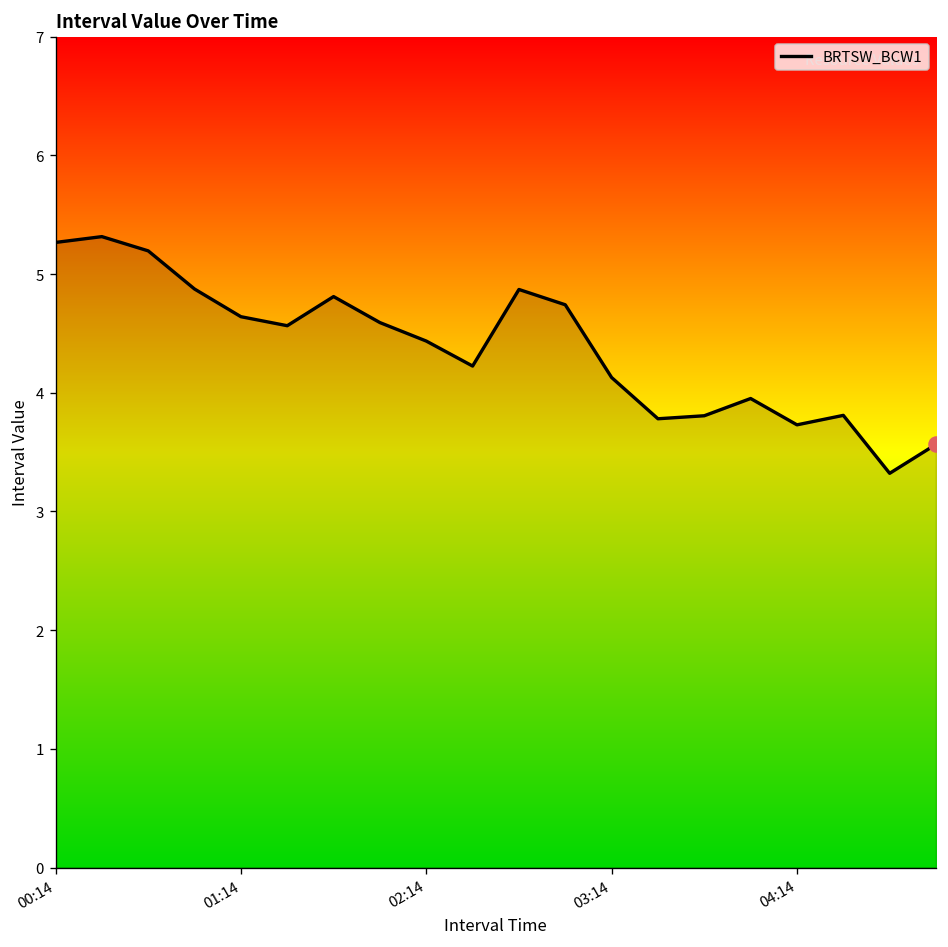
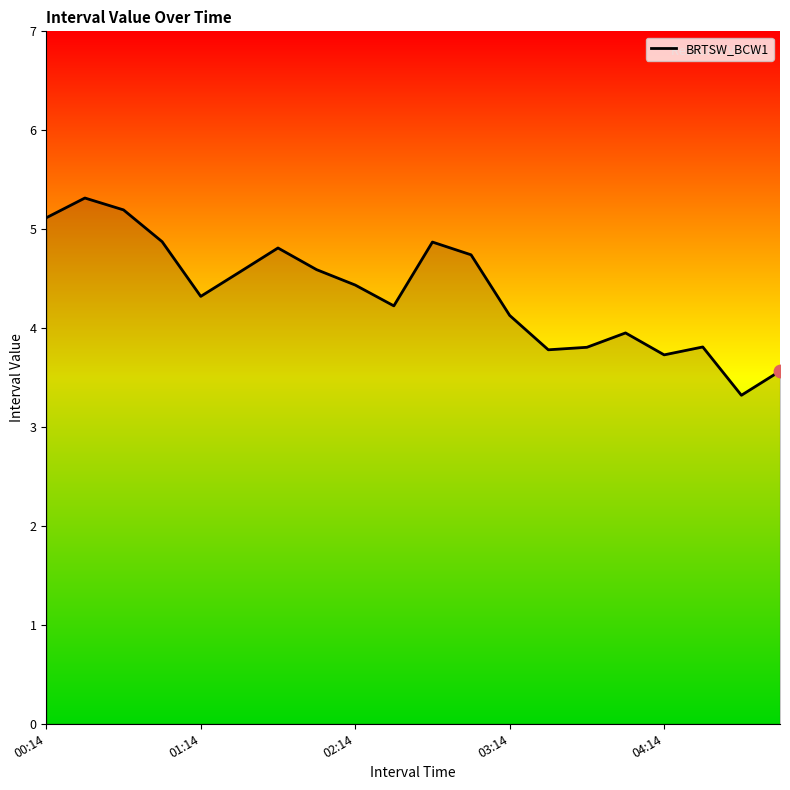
BRTSW_BCW1, 00:14: 5.3 -> 5.1
BRTSW_BCW1, 01:14: 4.6 -> 4.3
